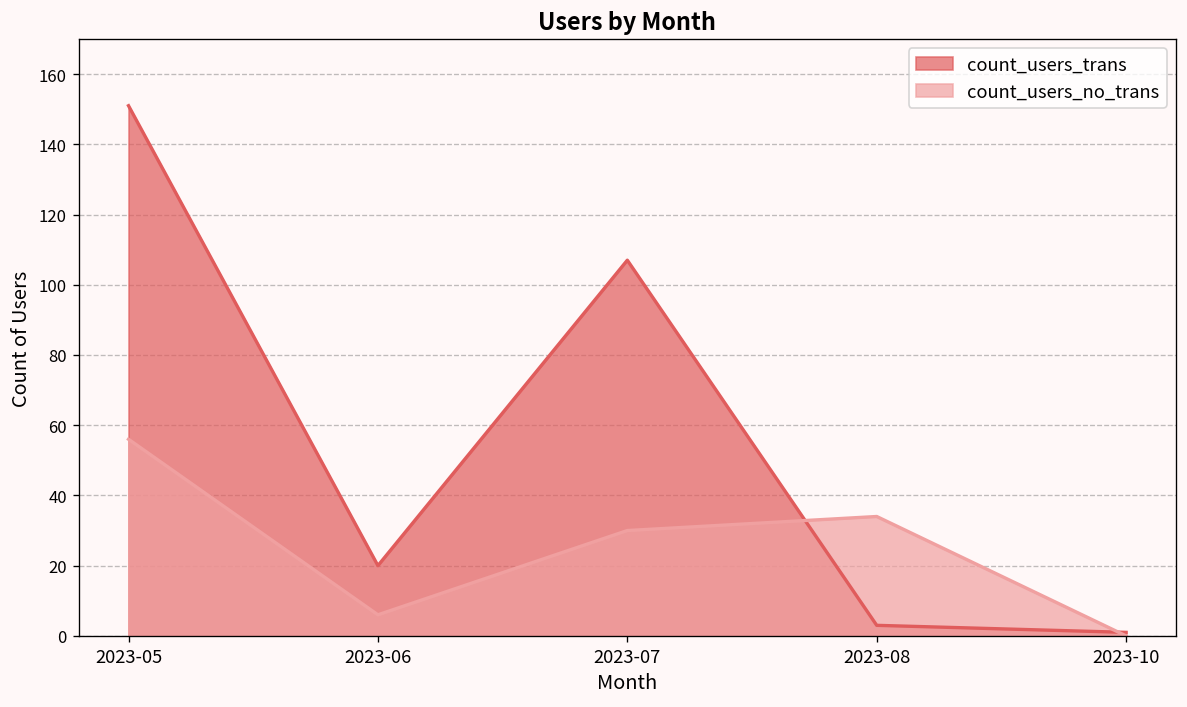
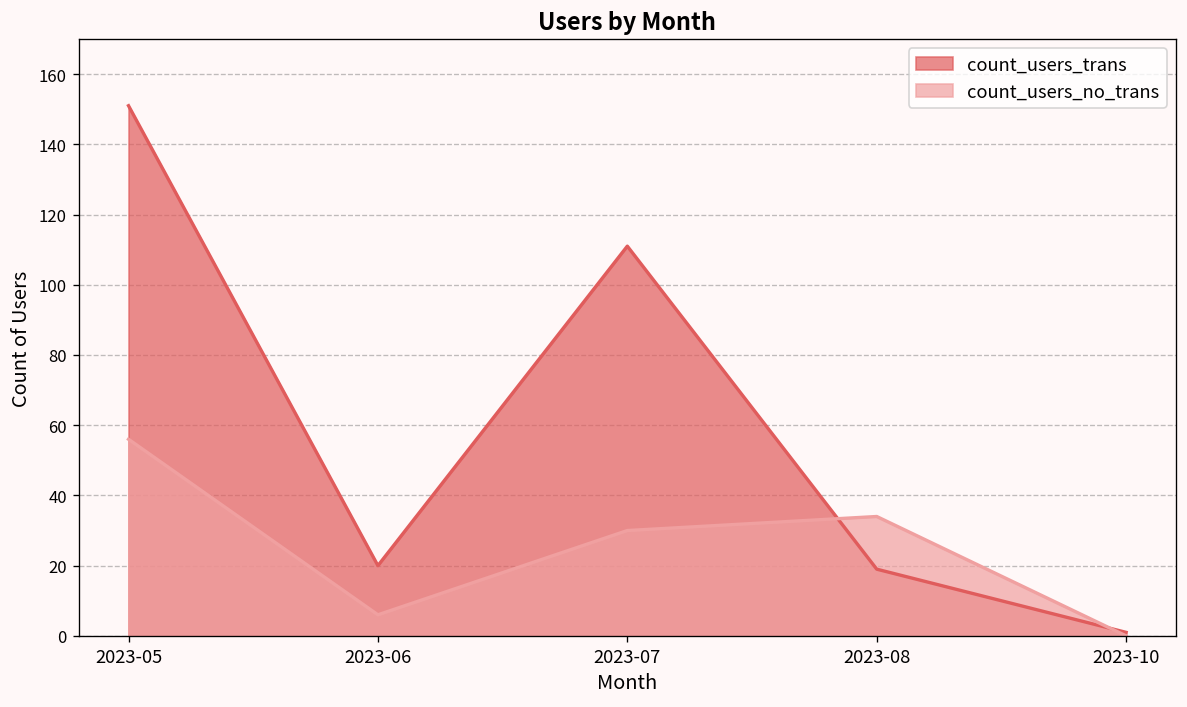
count_users_trans, 2023-07: 107 -> 111
count_users_trans, 2023-08: 3 -> 19
